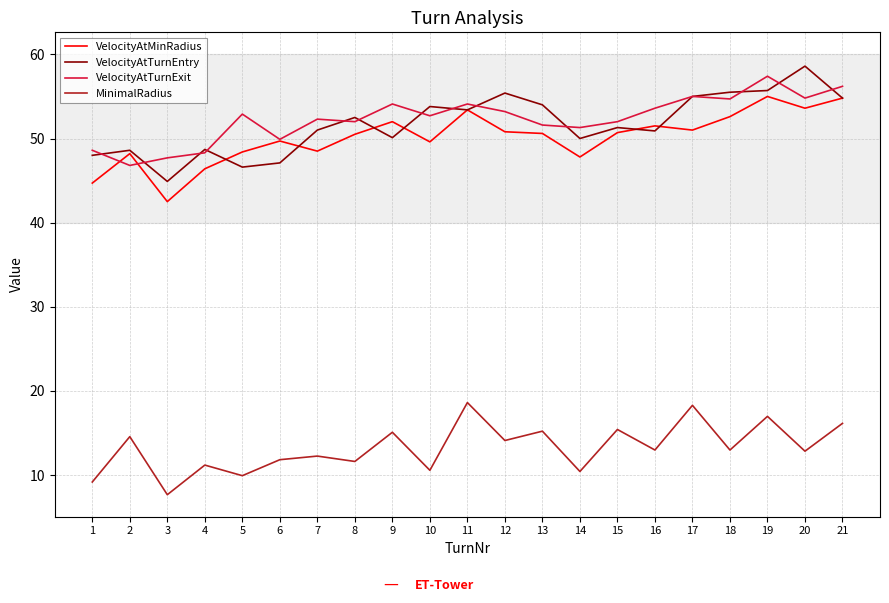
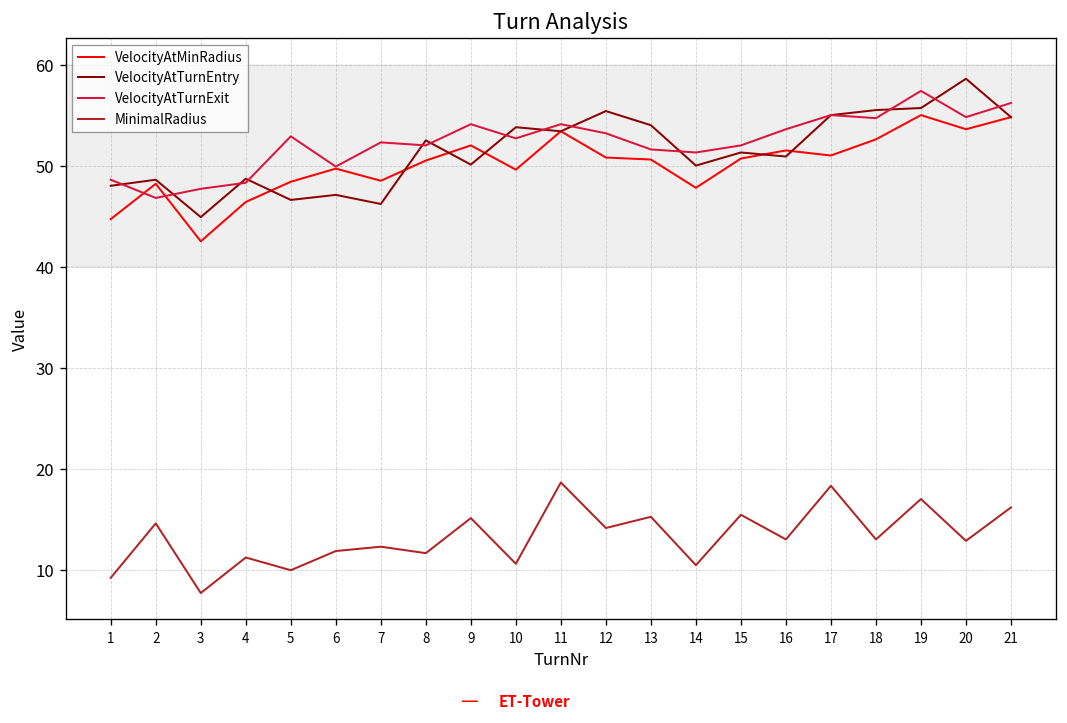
VelocityAtTurnEntry, 7: 51 -> 46
